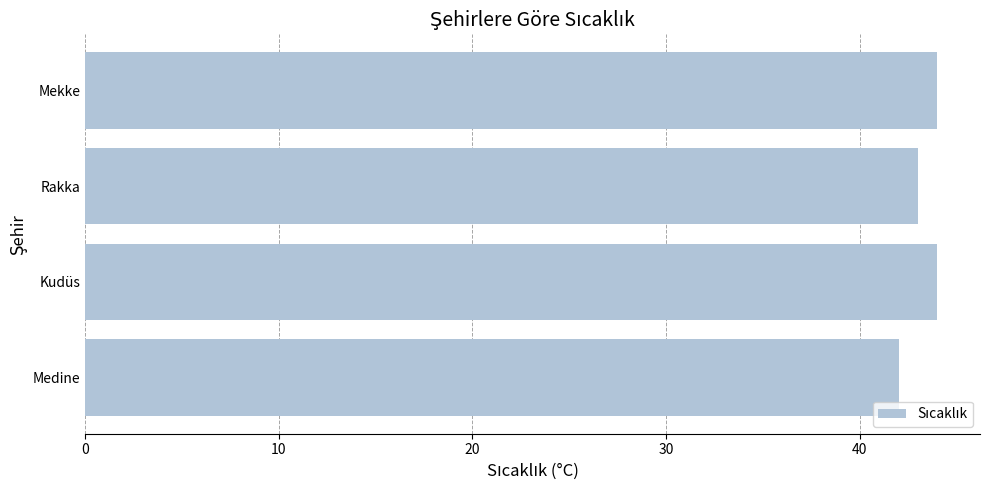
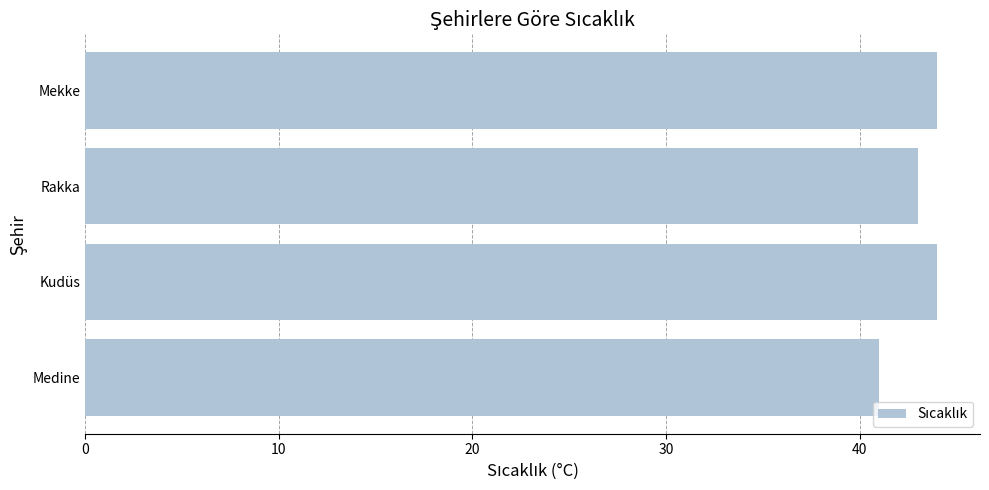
Medine: 42 -> 41
